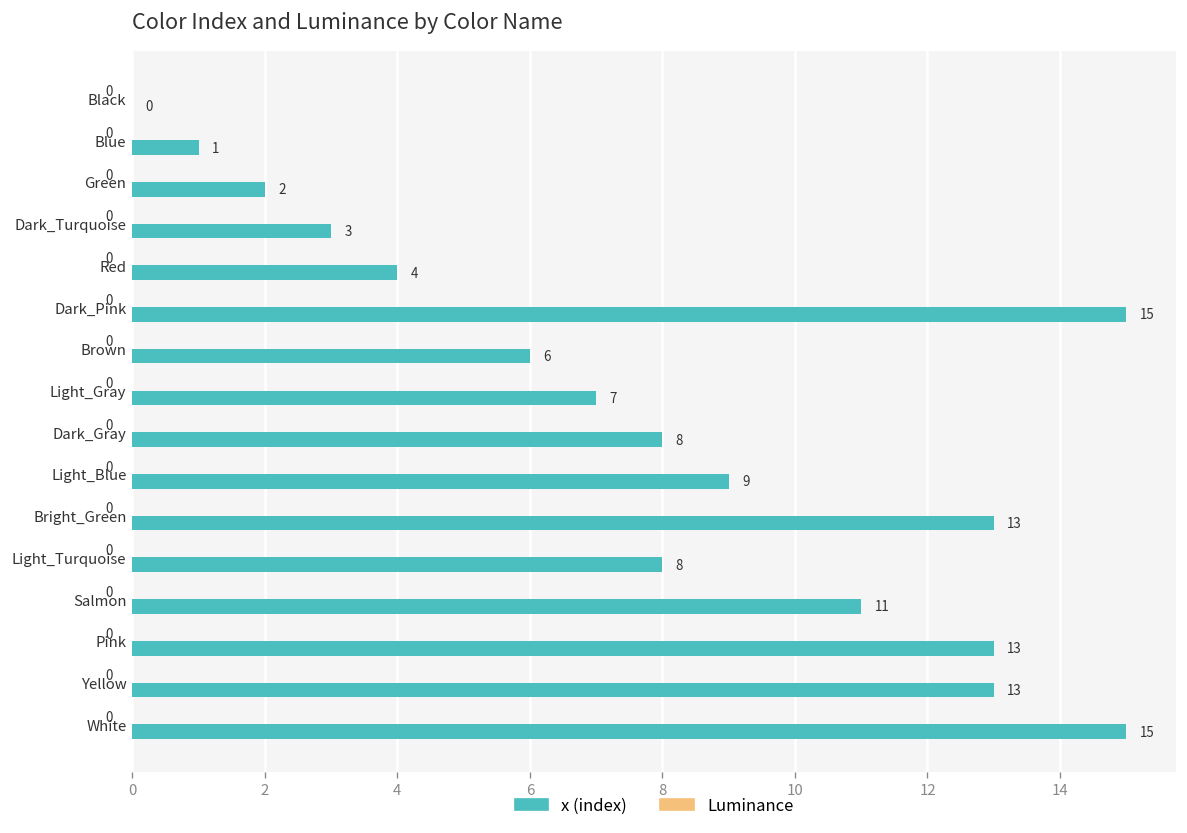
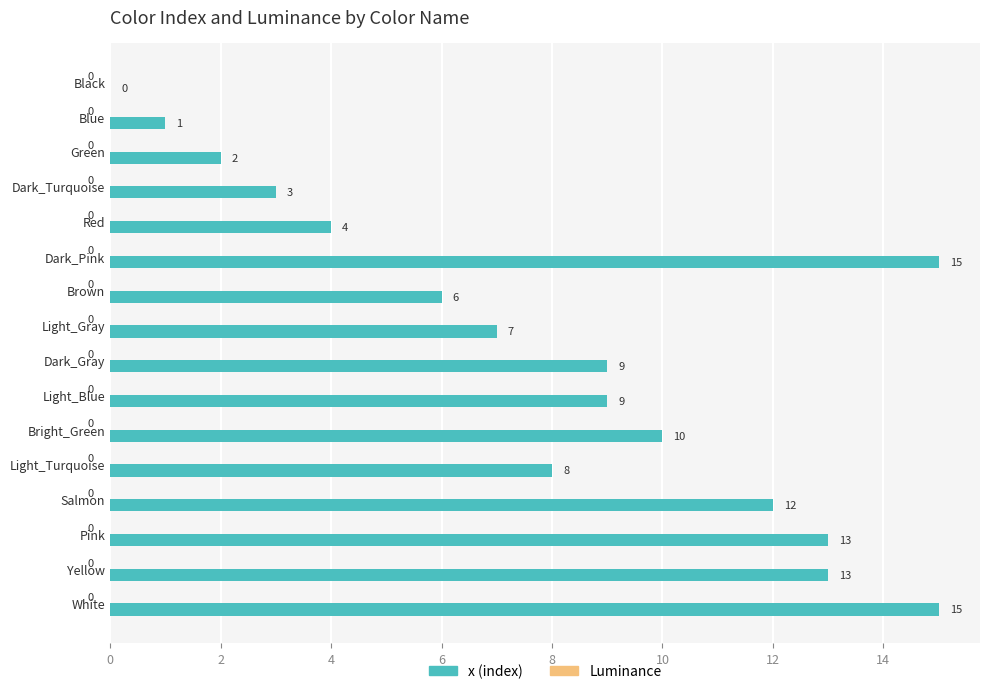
x (index), Dark_Gray: 8 -> 9
x (index), Bright_Green: 13 -> 10
x (index), Salmon: 11 -> 12
